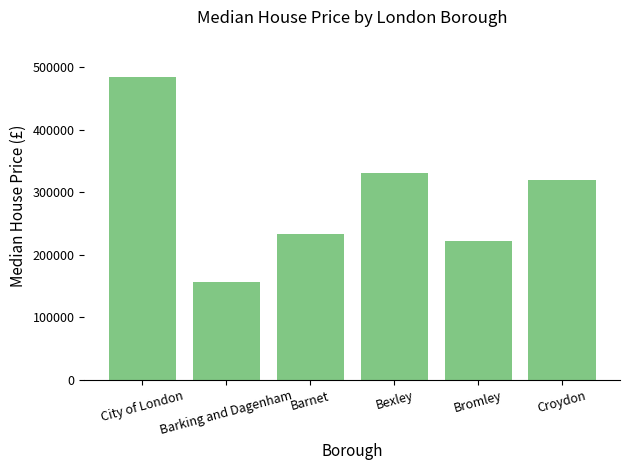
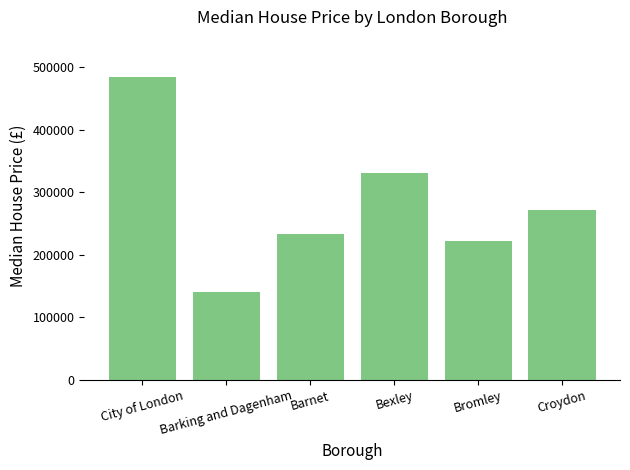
Barking and Dagenham: 160000 -> 140000
Croydon: 320000 -> 270000
